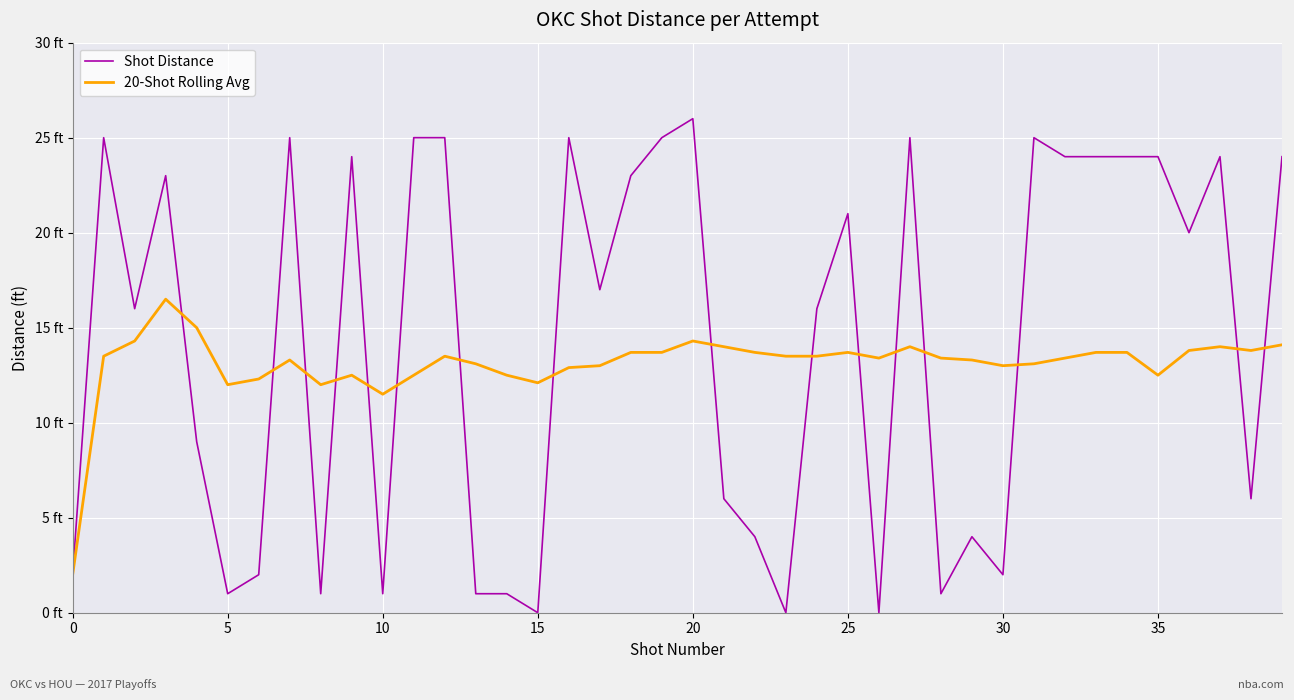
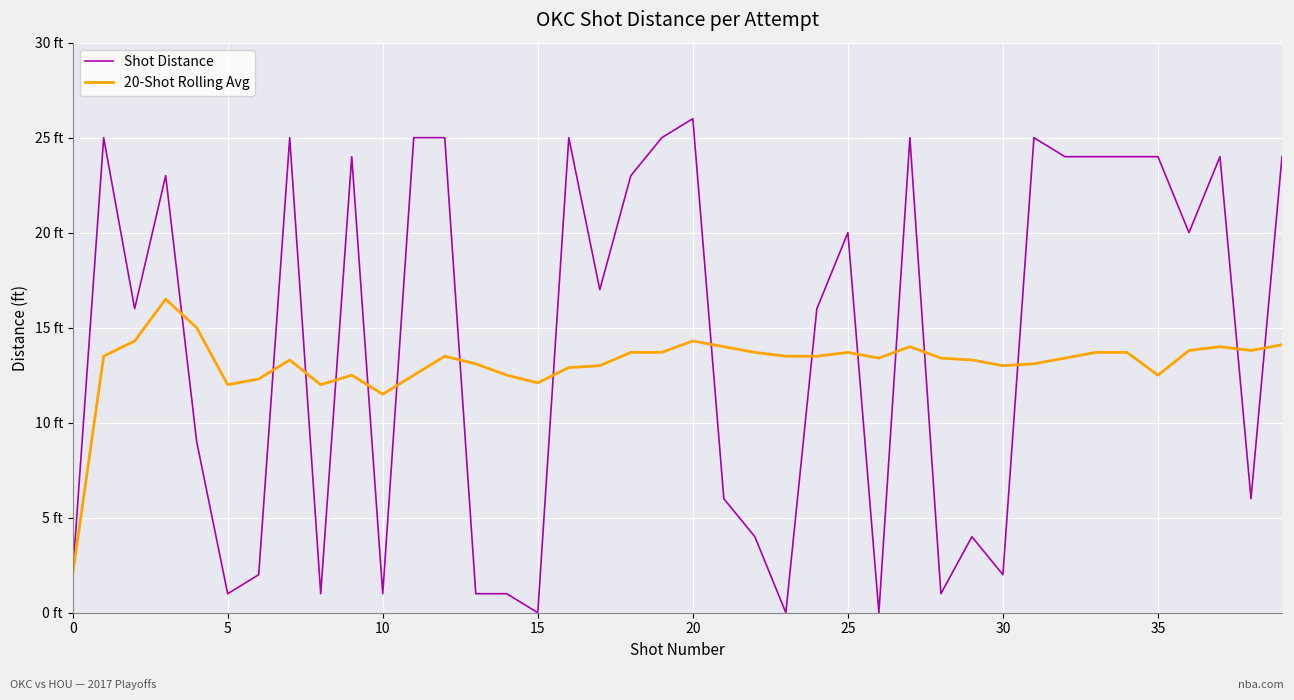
Shot Distance, 25: 21 ft -> 20 ft
